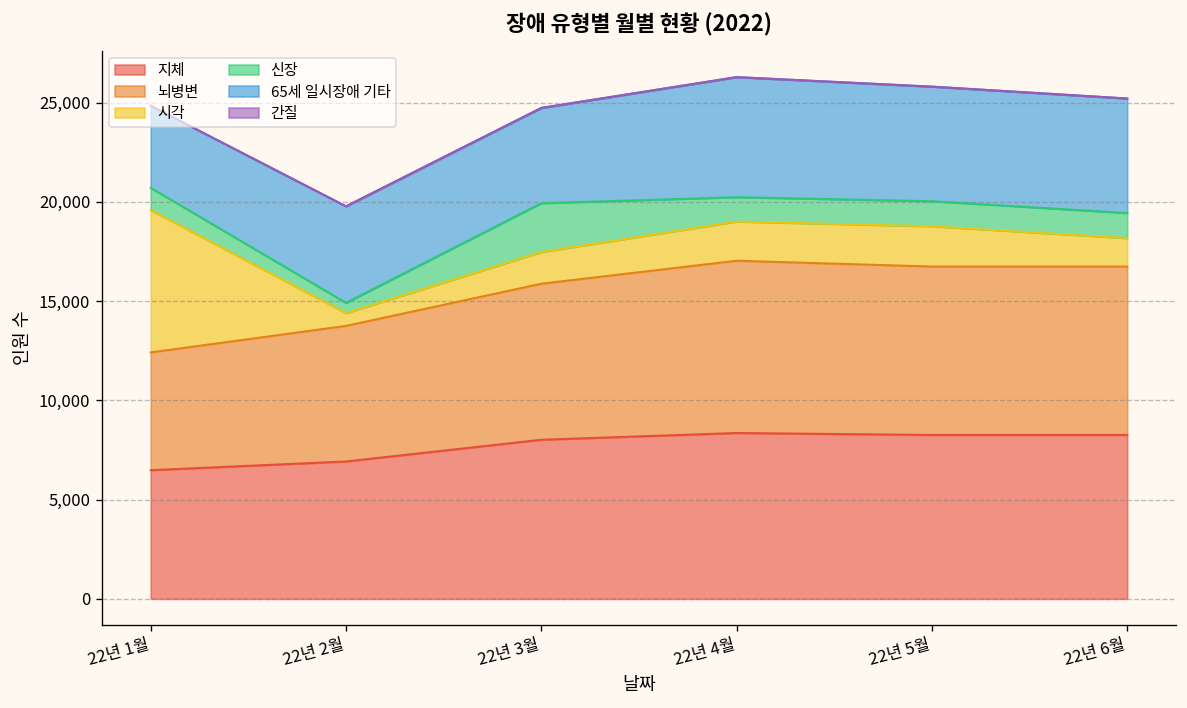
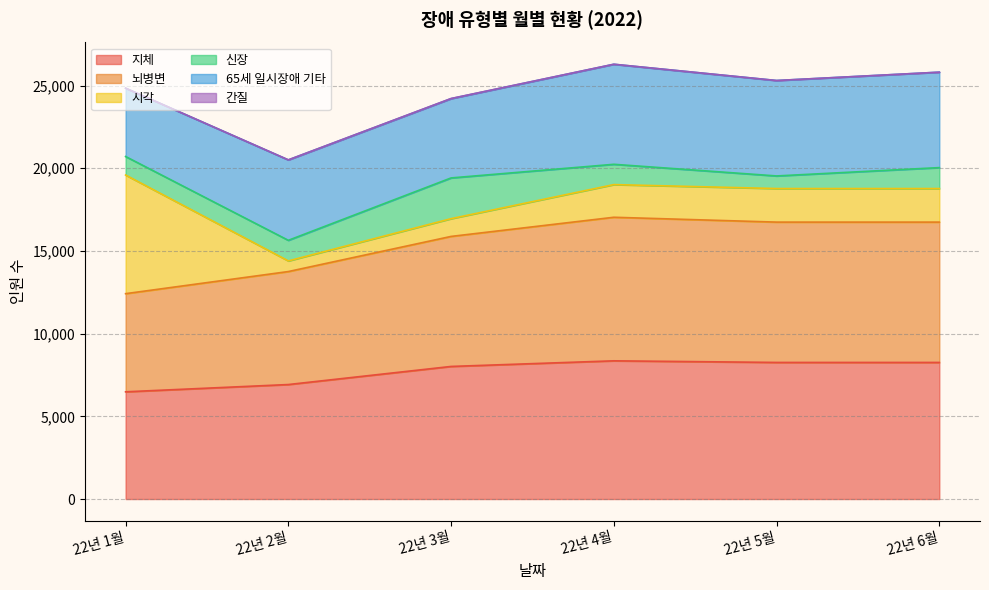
신장, 22년 2월: 500 -> 1,200
시각, 22년 3월: 1,600 -> 1,100
신장, 22년 5월: 1,300 -> 800
시각, 22년 6월: 1,400 -> 2,000
